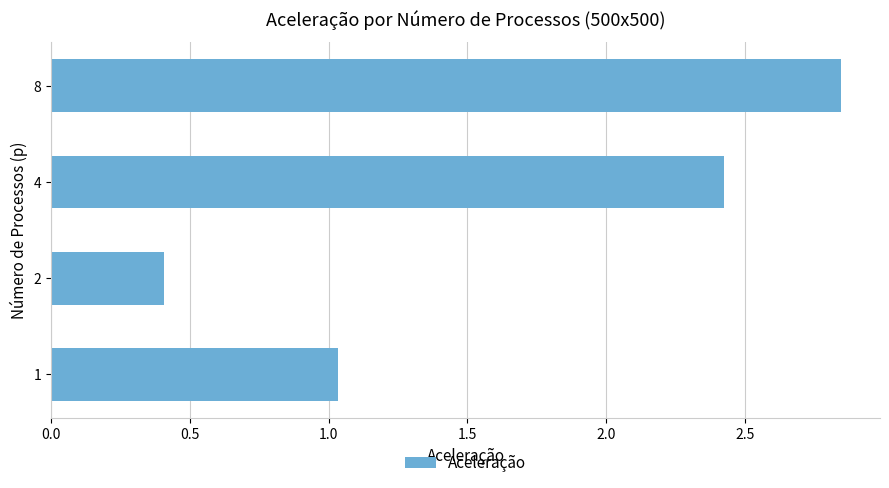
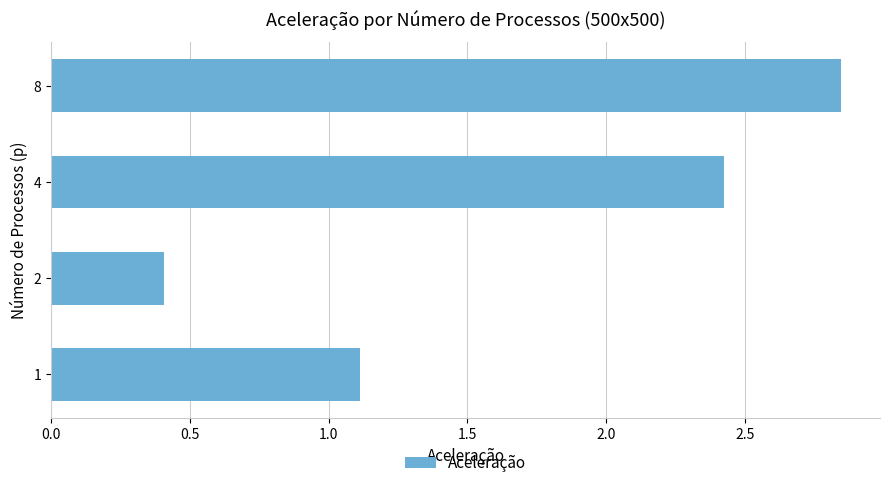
1: 1.04 -> 1.11
